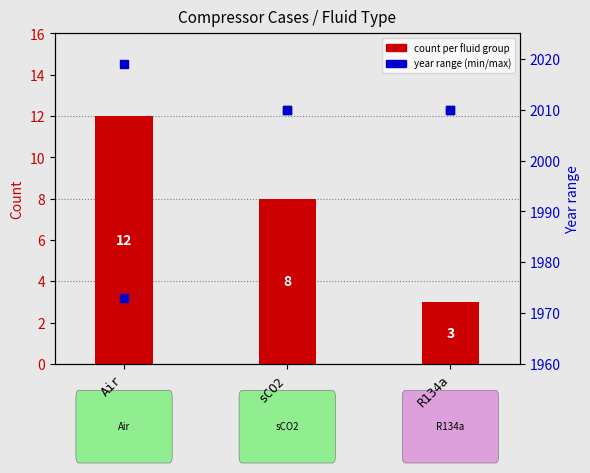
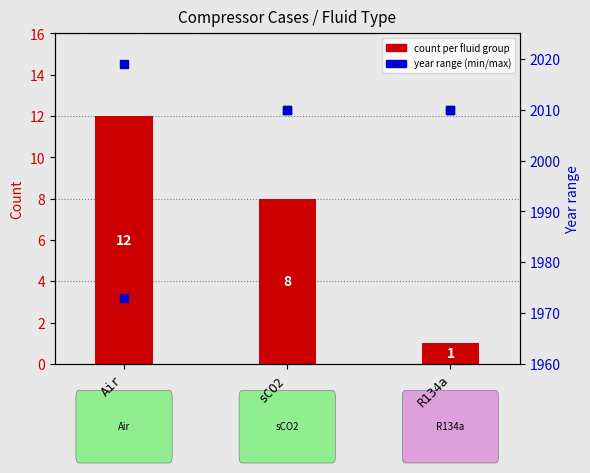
count per fluid group, R134a: 3 -> 1
